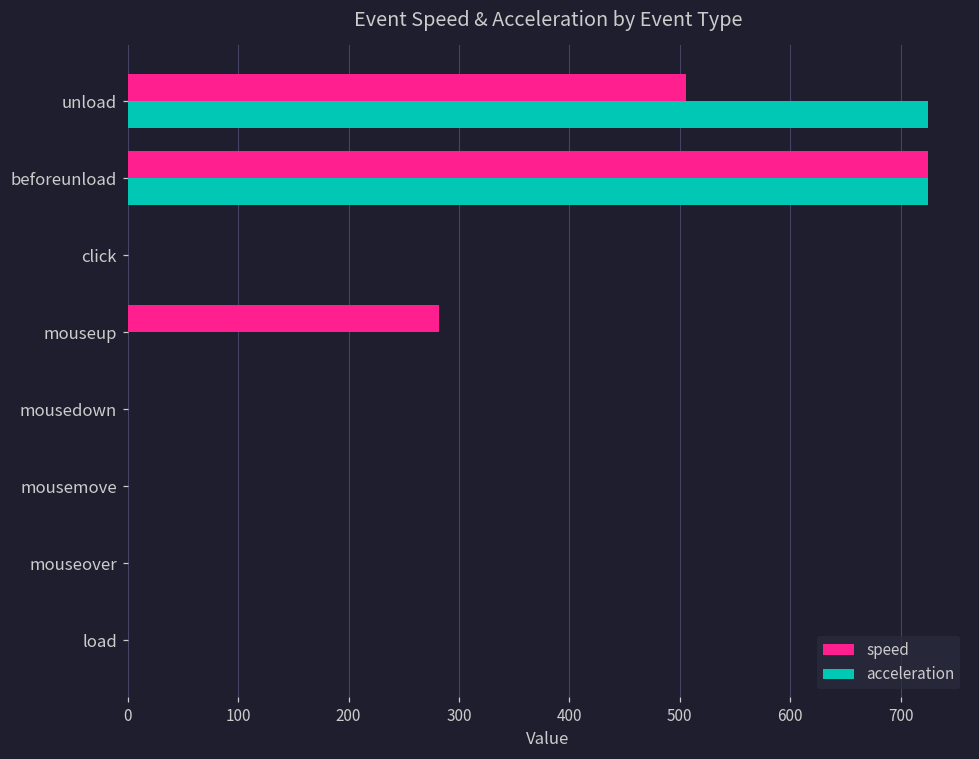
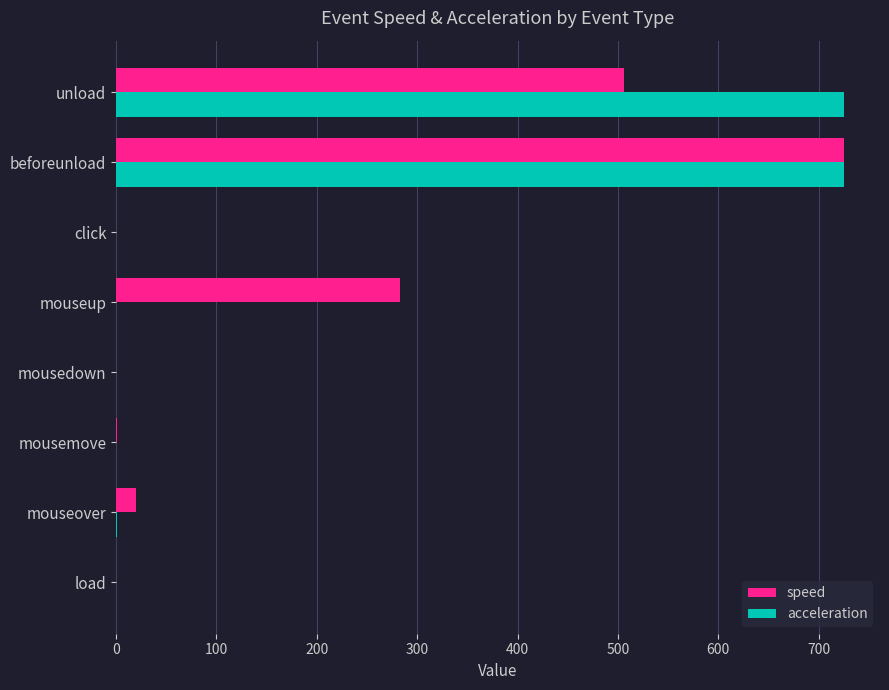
speed, mouseover: 1 -> 19
